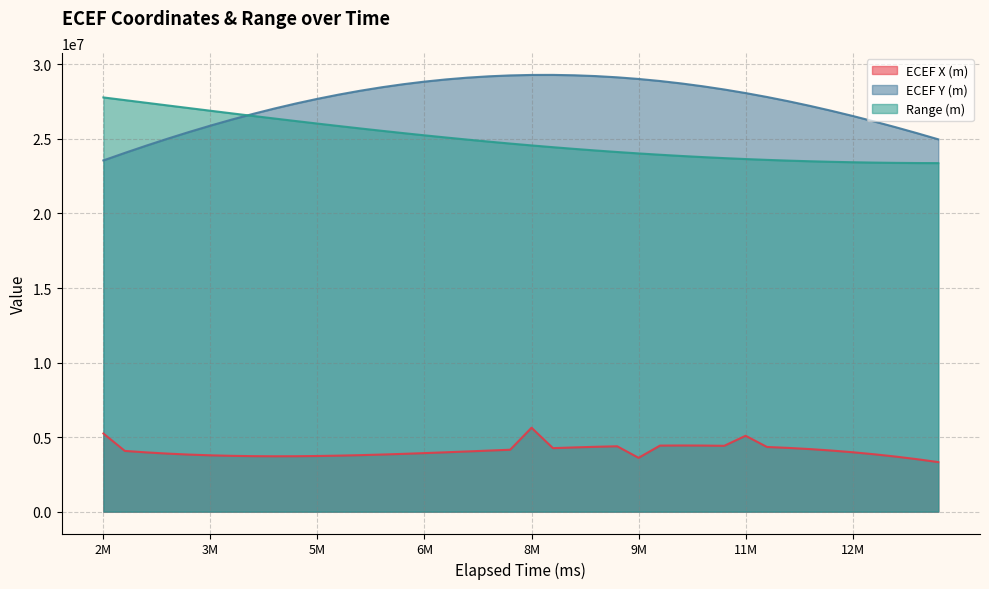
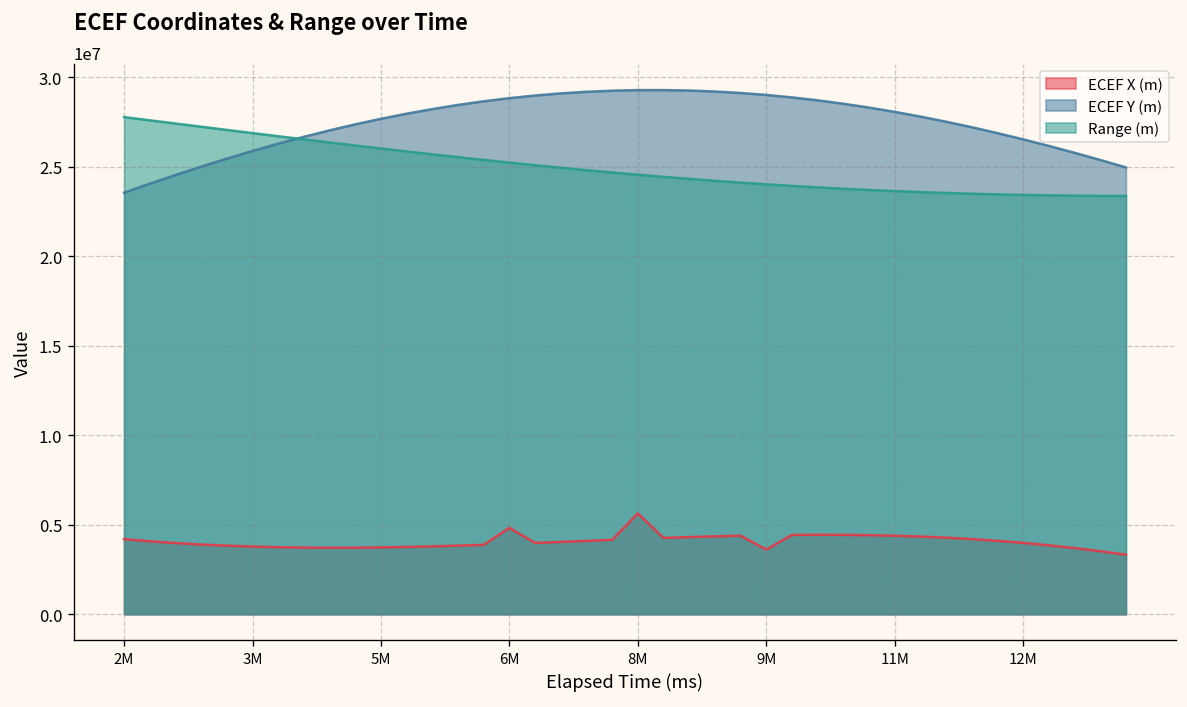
ECEF X (m), 2M: 5200000 -> 4200000
ECEF X (m), 6M: 3900000 -> 4800000
ECEF X (m), 11M: 5100000 -> 4400000
